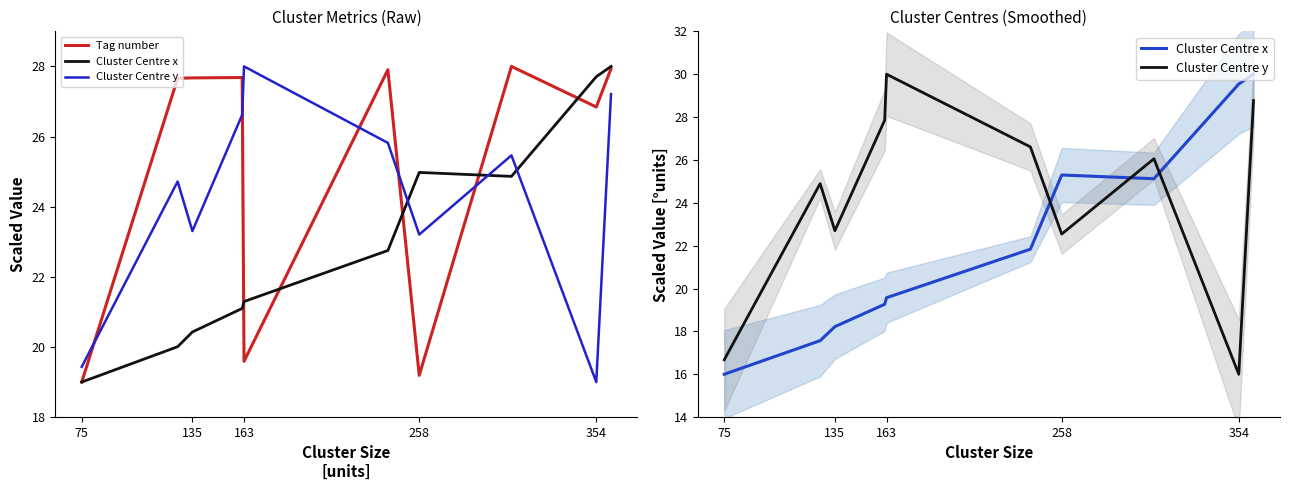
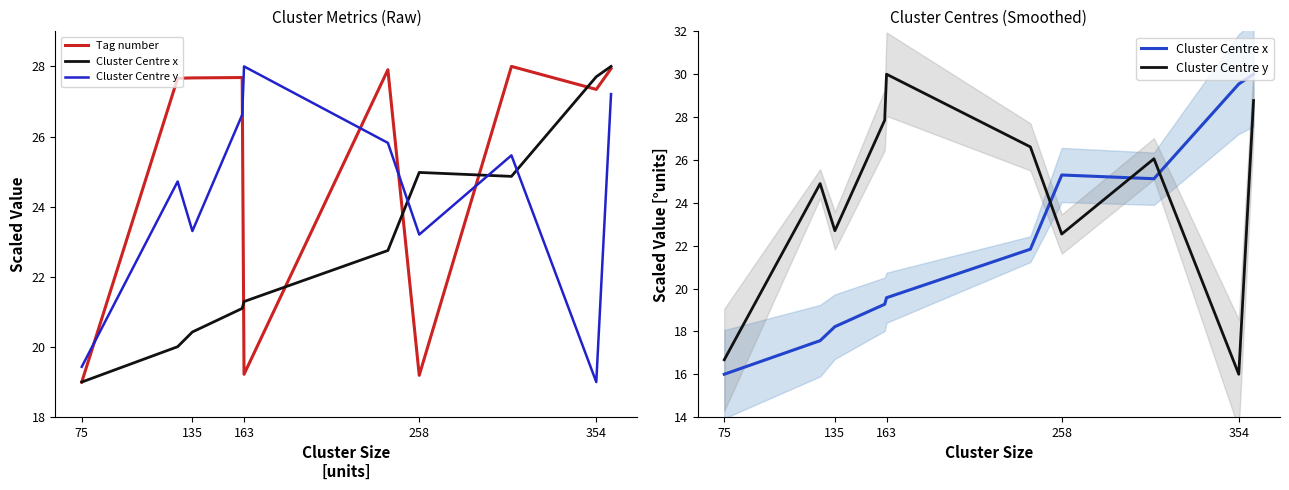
Cluster Metrics (Raw), Tag number, 163: 19.6 -> 19.2
Cluster Metrics (Raw), Tag number, 354: 26.8 -> 27.3
